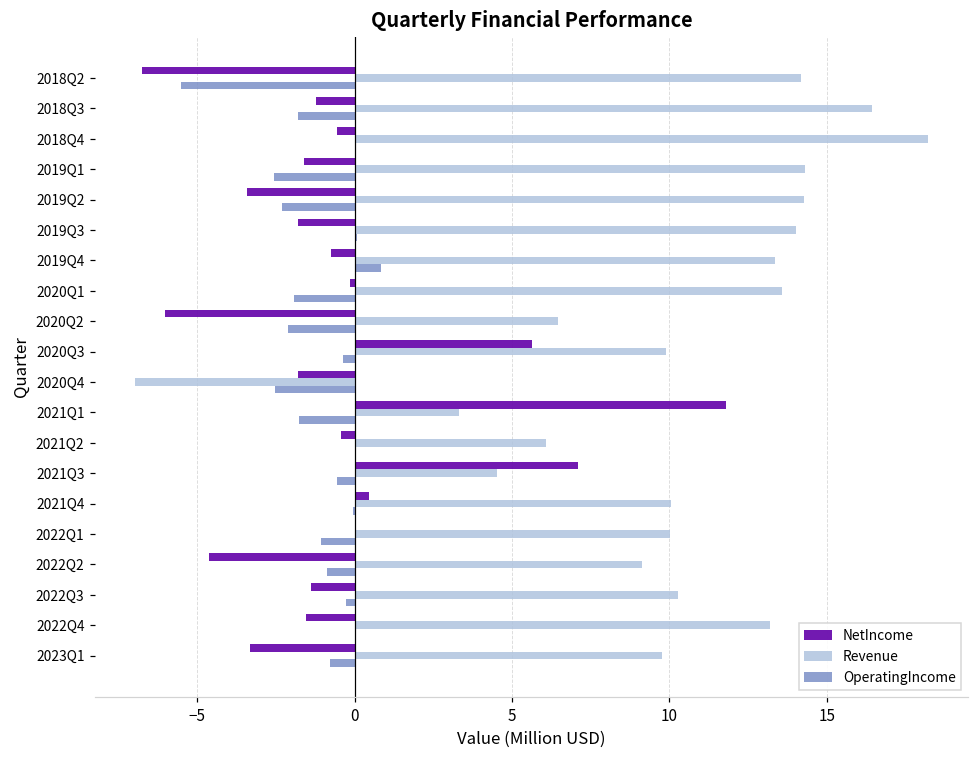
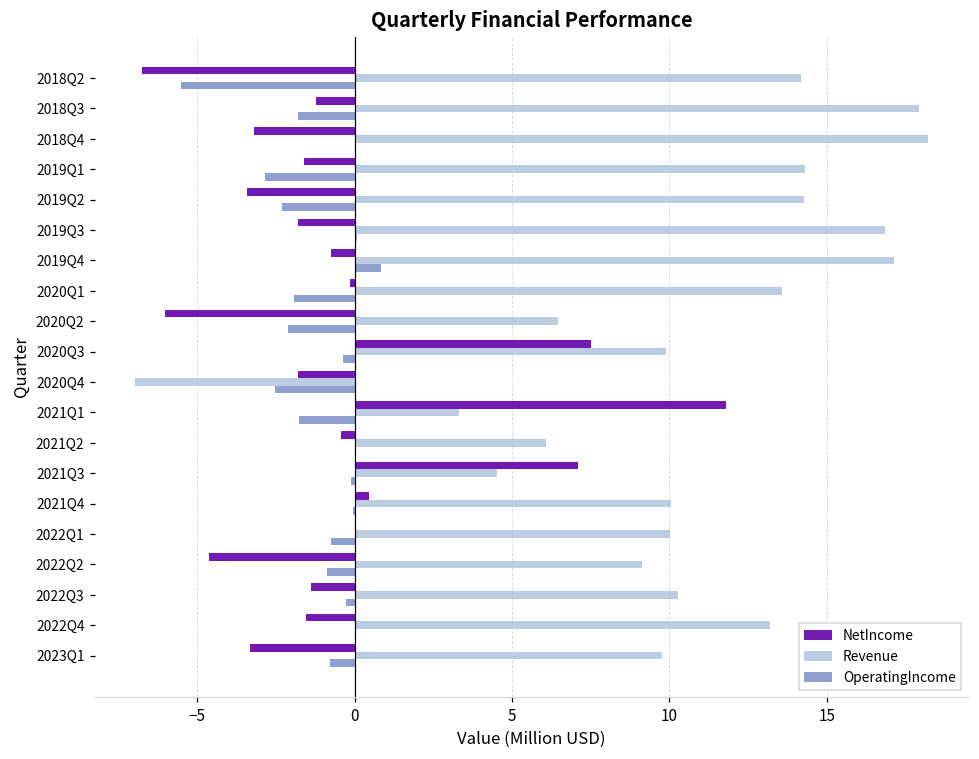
Revenue, 2018Q3: 16.5 -> 17.9
NetIncome, 2018Q4: -0.6 -> -3.2
OperatingIncome, 2019Q1: -2.6 -> -2.9
Revenue, 2019Q3: 14.0 -> 16.8
Revenue, 2019Q4: 13.4 -> 17.1
NetIncome, 2020Q3: 5.6 -> 7.5
OperatingIncome, 2021Q3: -0.6 -> -0.1
OperatingIncome, 2022Q1: -1.1 -> -0.8
